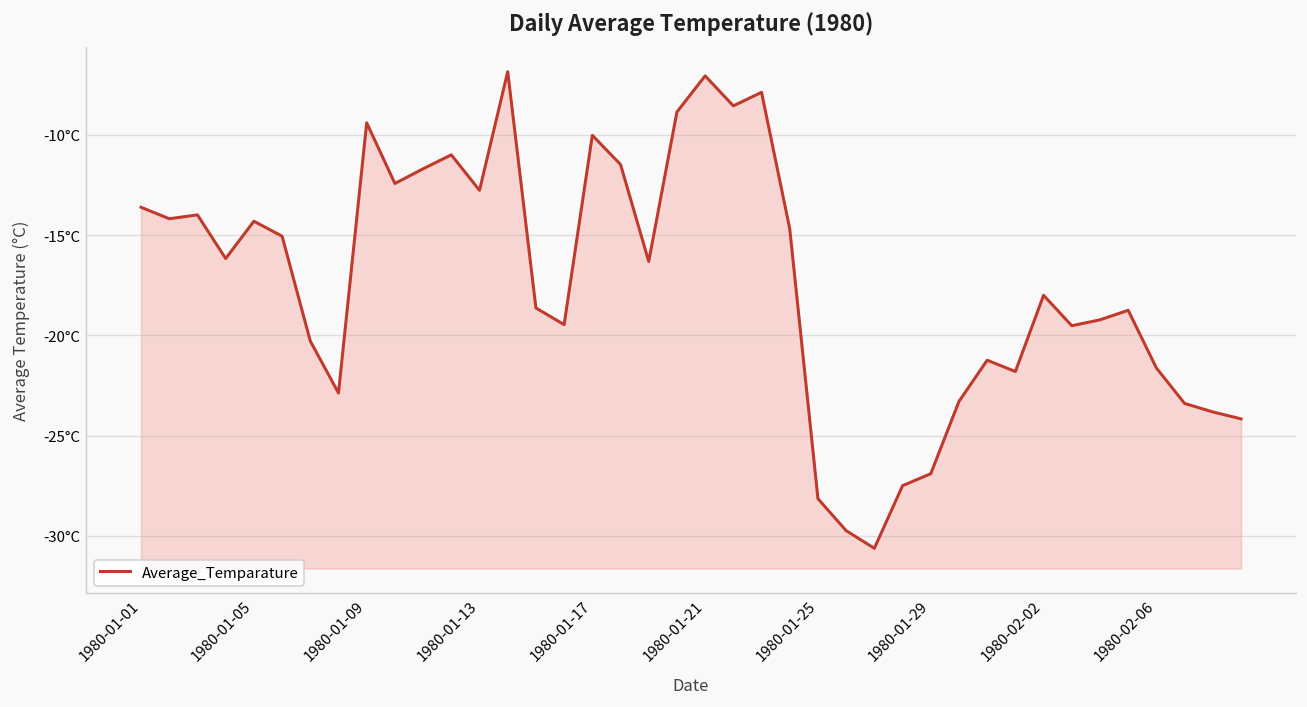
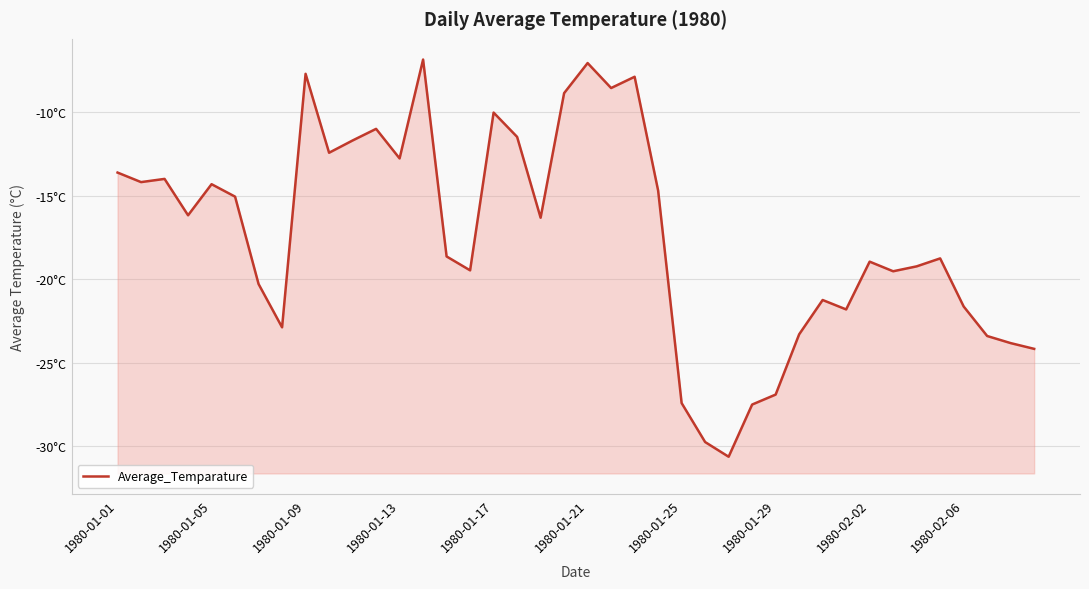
1980-01-09: -9.4°C -> -7.7°C
1980-01-25: -28.1°C -> -27.4°C
1980-02-02: -18.0°C -> -18.9°C
